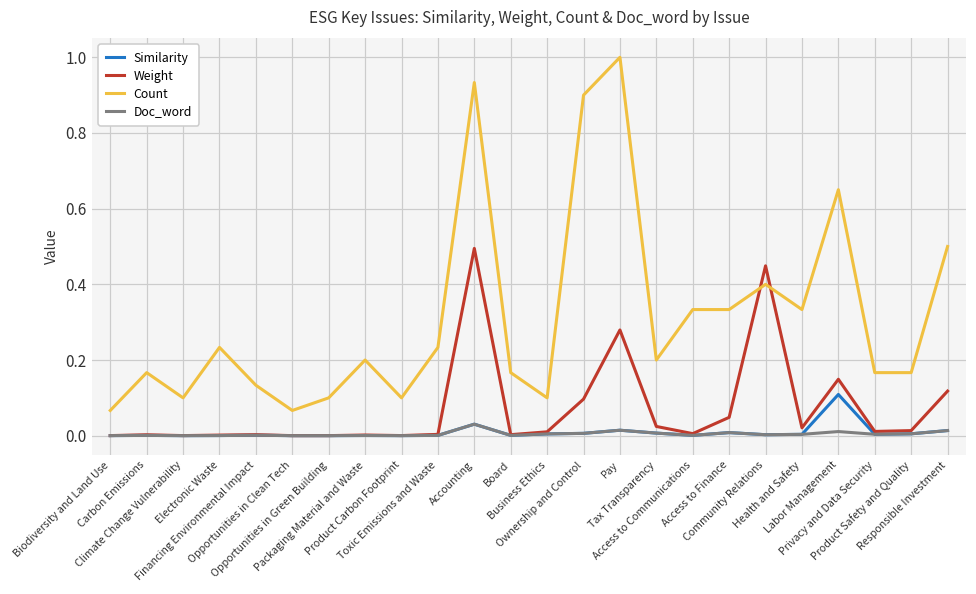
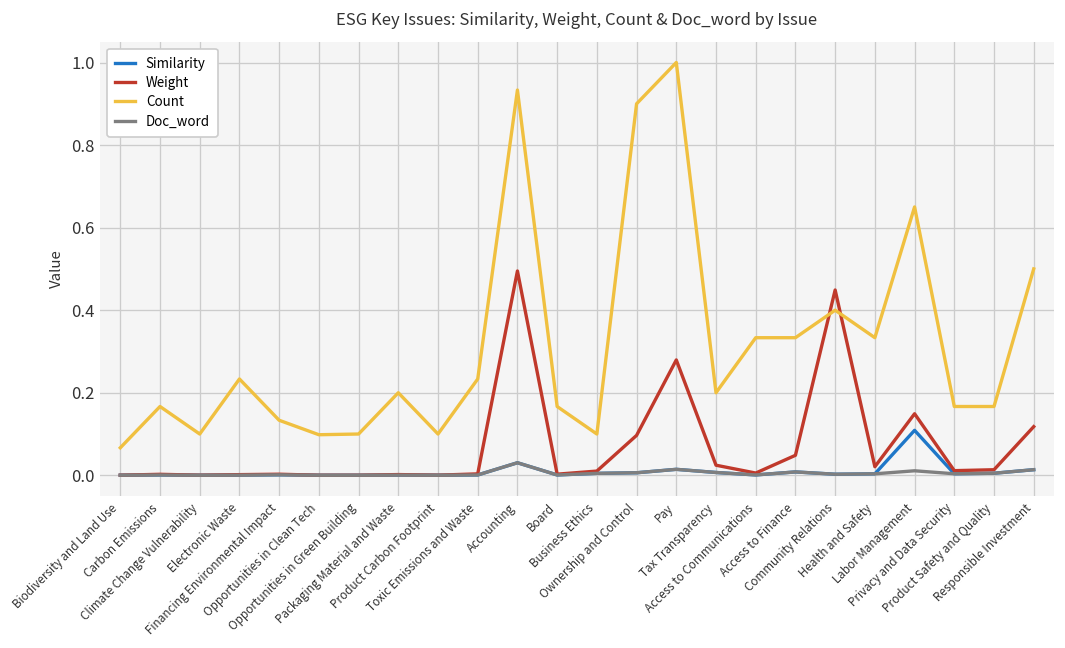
Count, Opportunities in Clean Tech: 0.07 -> 0.10
